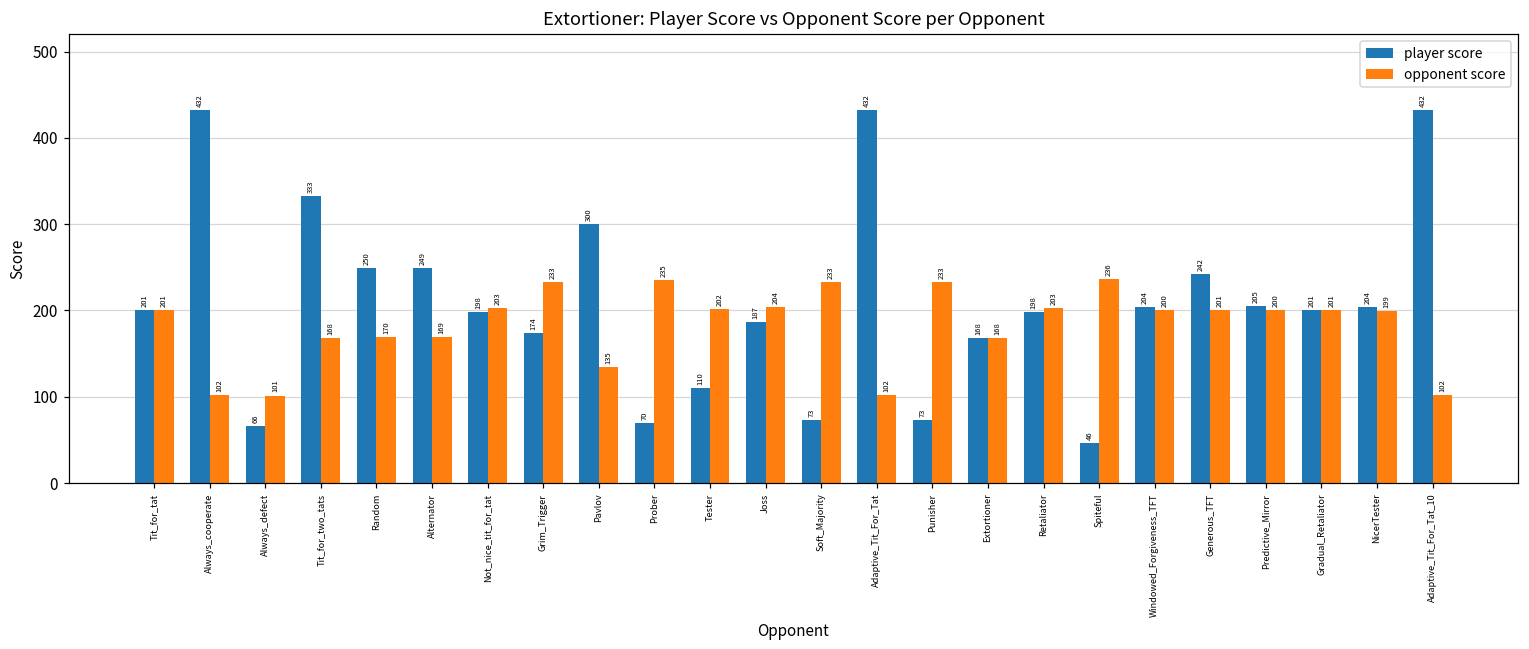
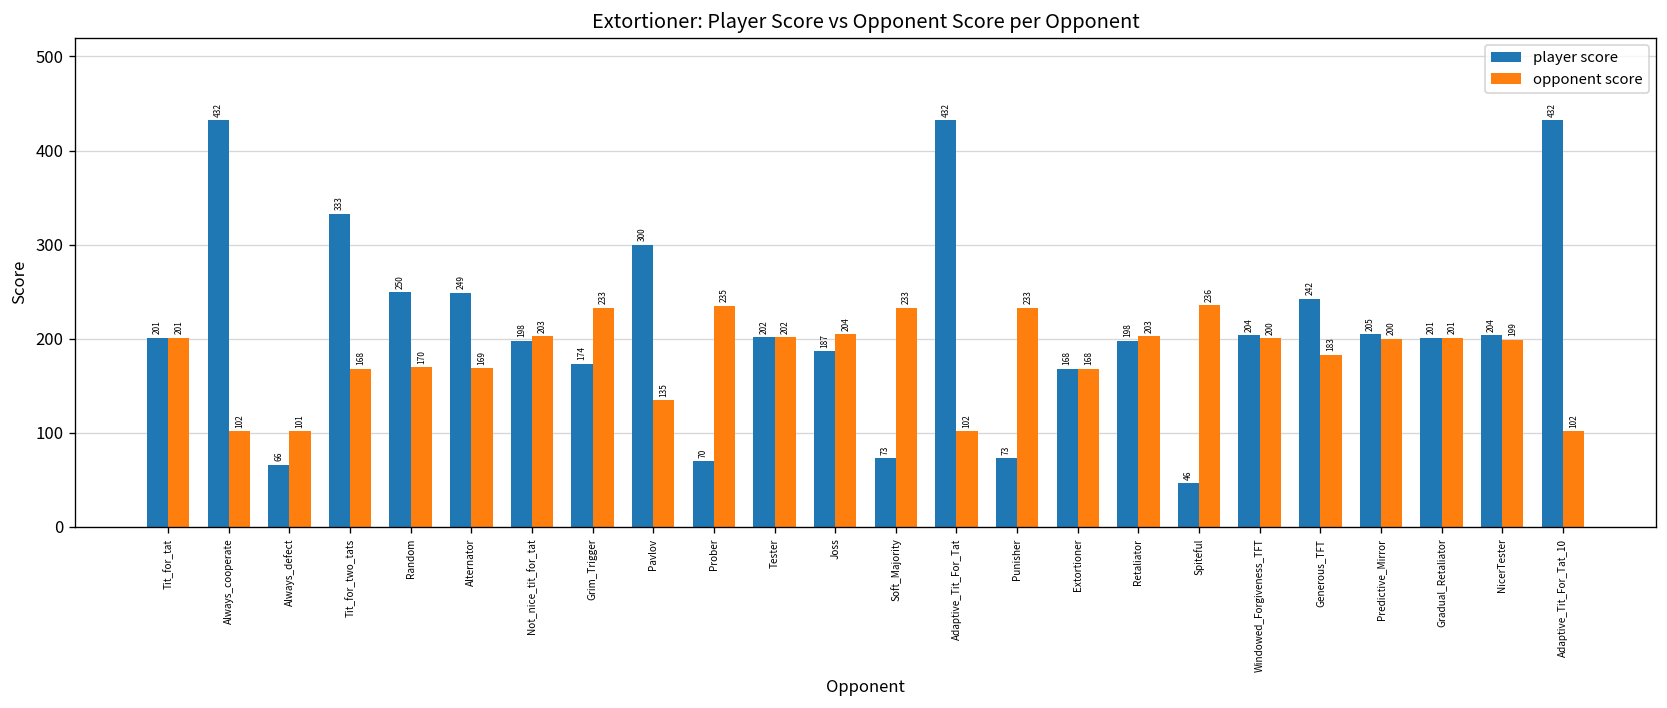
player score, Tester: 110 -> 202
opponent score, Generous_TFT: 201 -> 183
